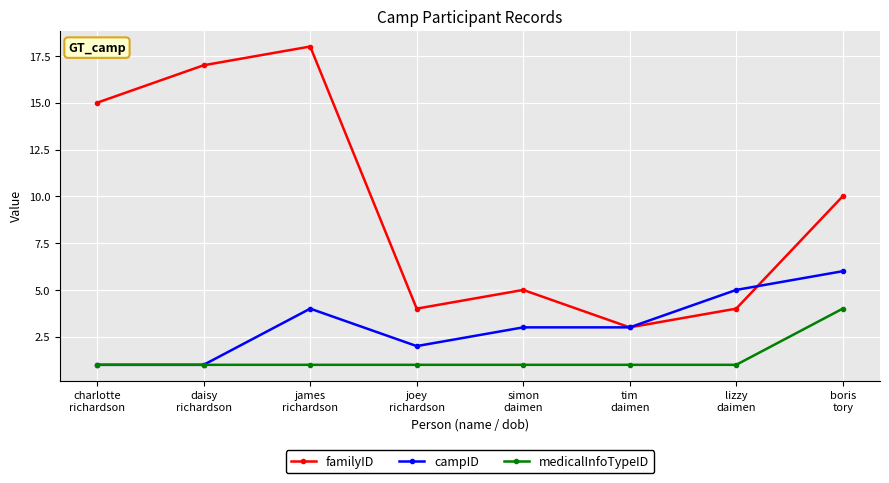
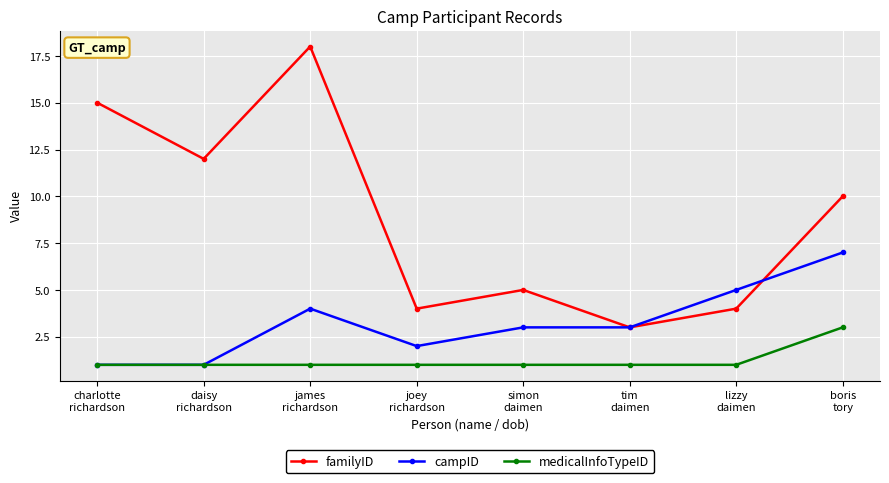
familyID, daisy richardson: 17 -> 12
campID, boris tory: 6 -> 7
medicalInfoTypeID, boris tory: 4 -> 3
